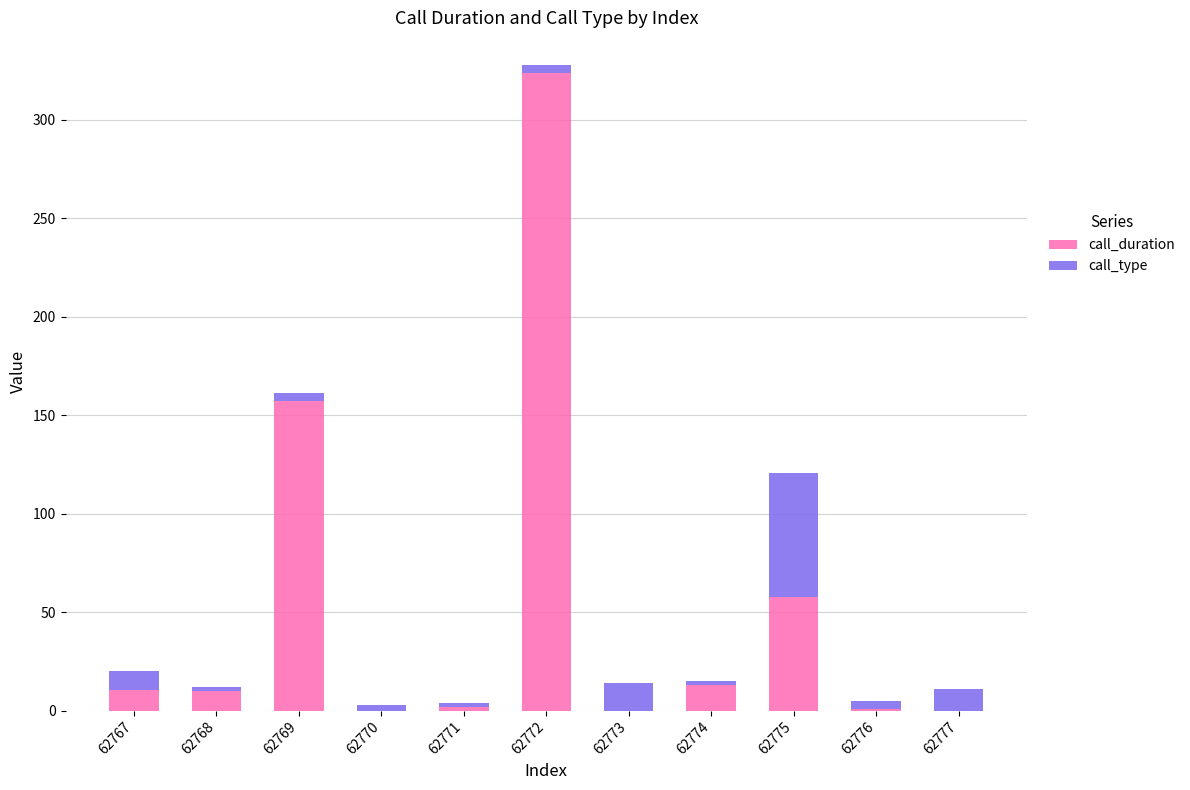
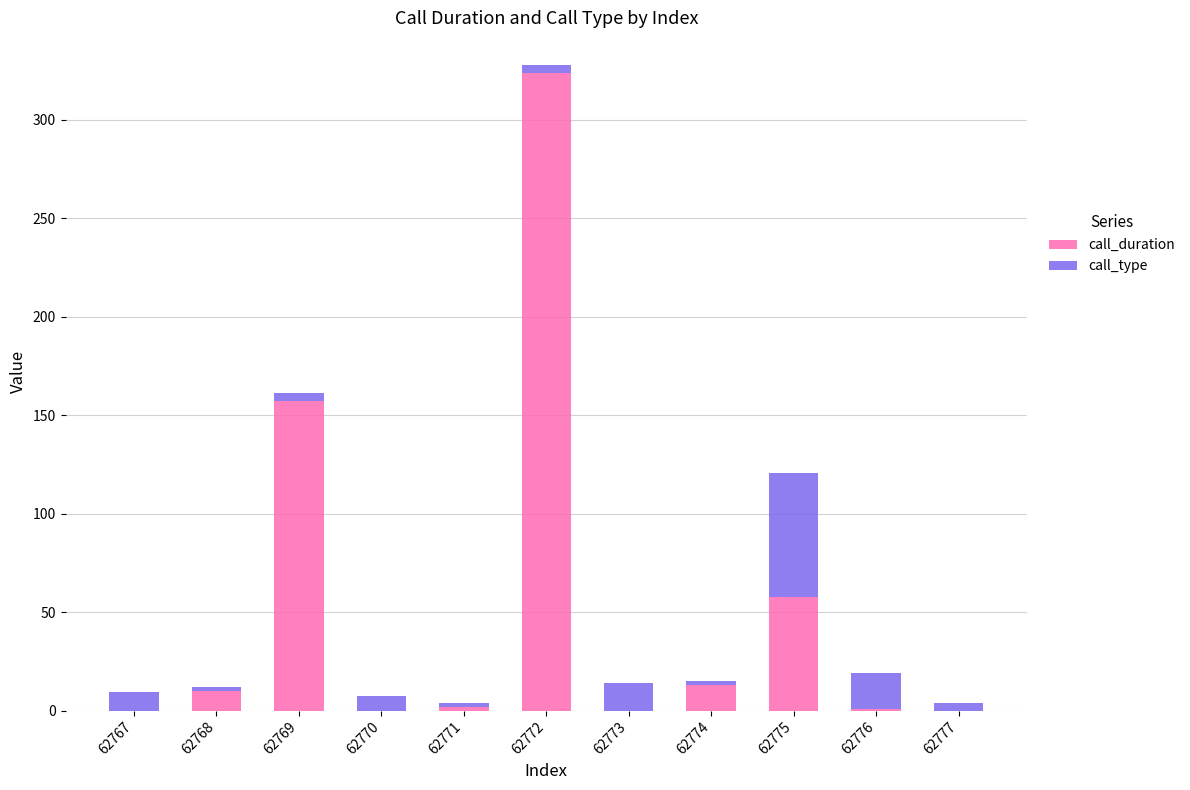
call_duration, 62767: 10 -> 0
call_type, 62770: 3 -> 7
call_type, 62776: 4 -> 18
call_type, 62777: 11 -> 4
